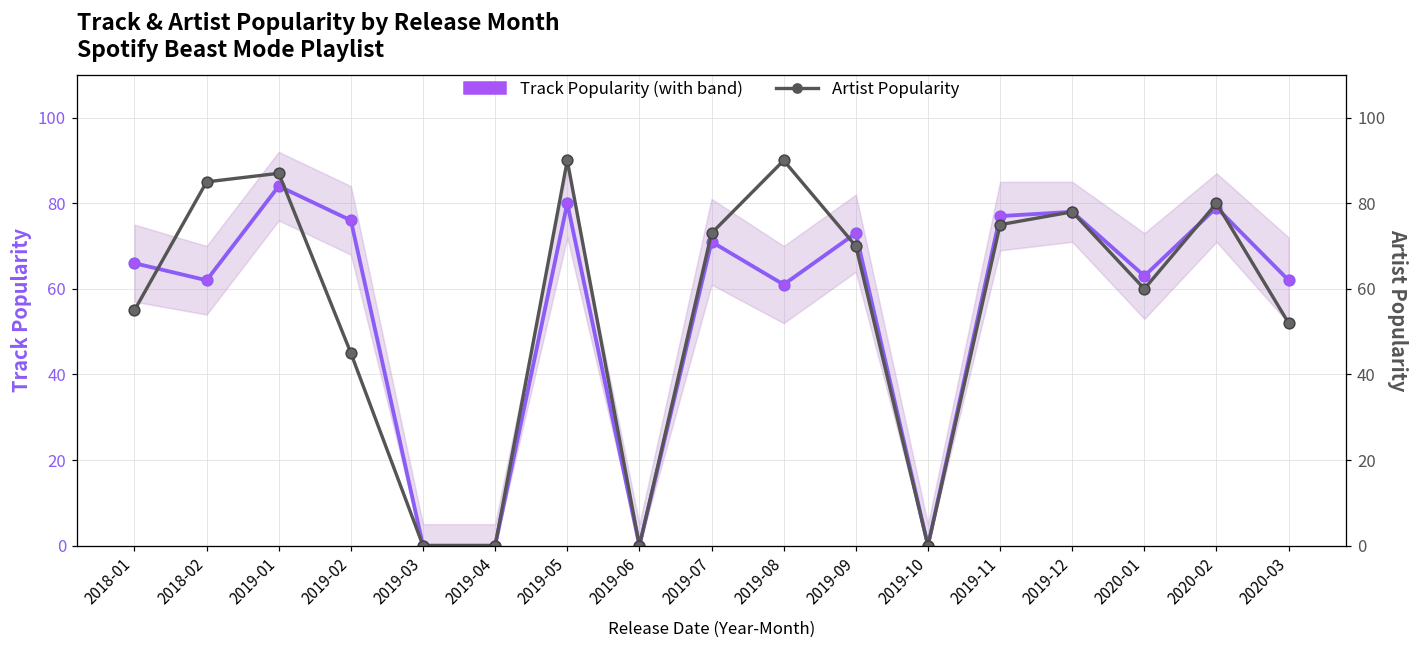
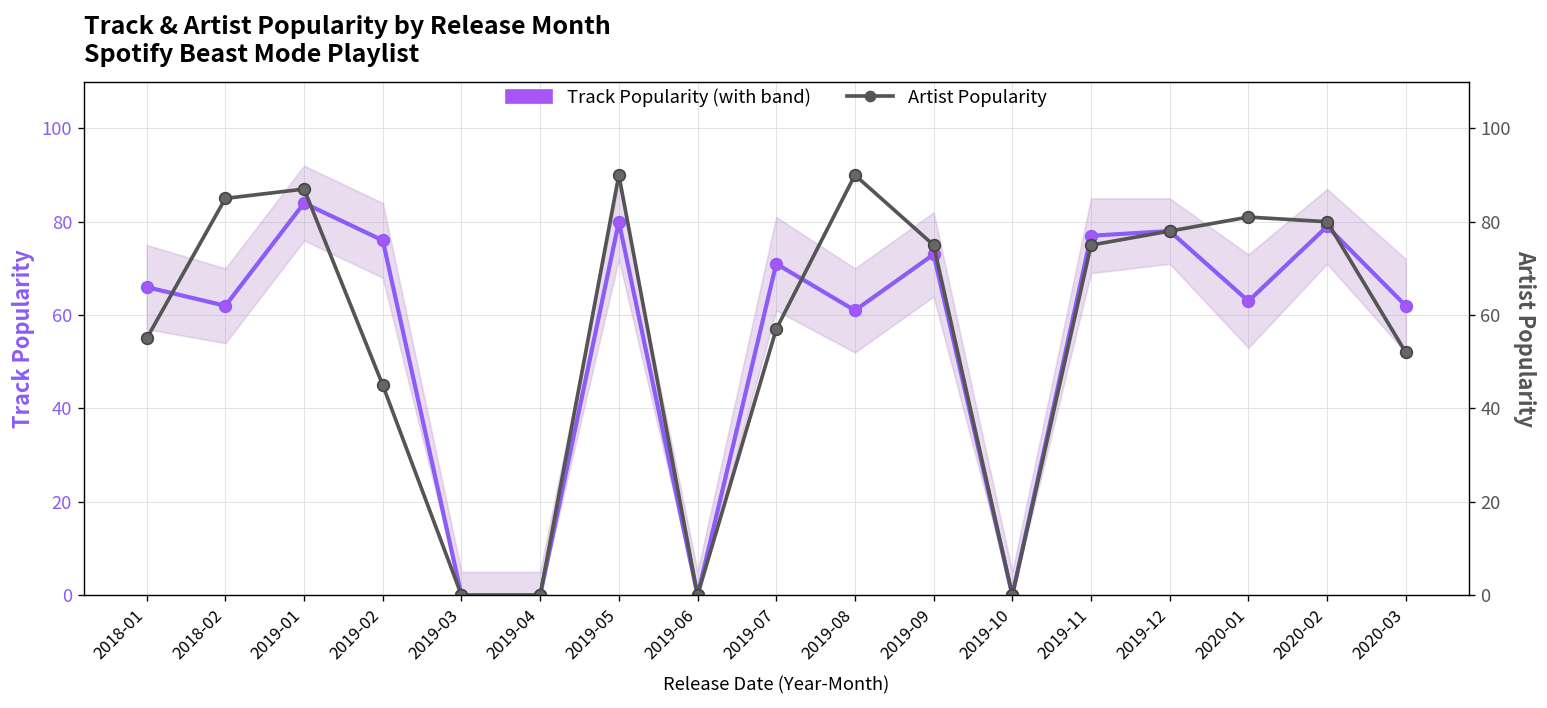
Artist Popularity, 2019-07: 73 -> 57
Artist Popularity, 2019-09: 70 -> 75
Artist Popularity, 2020-01: 60 -> 81
